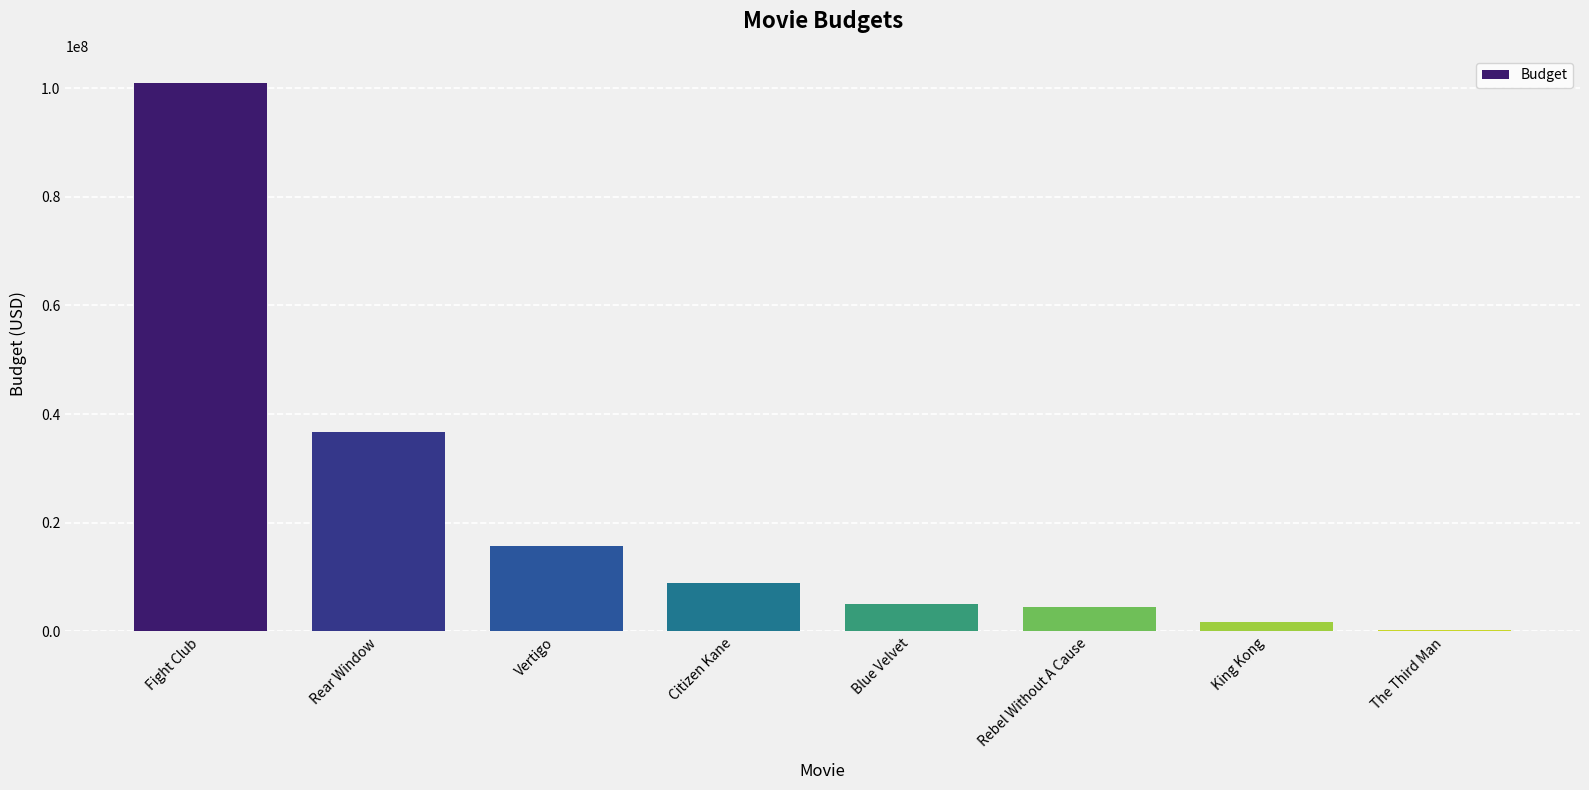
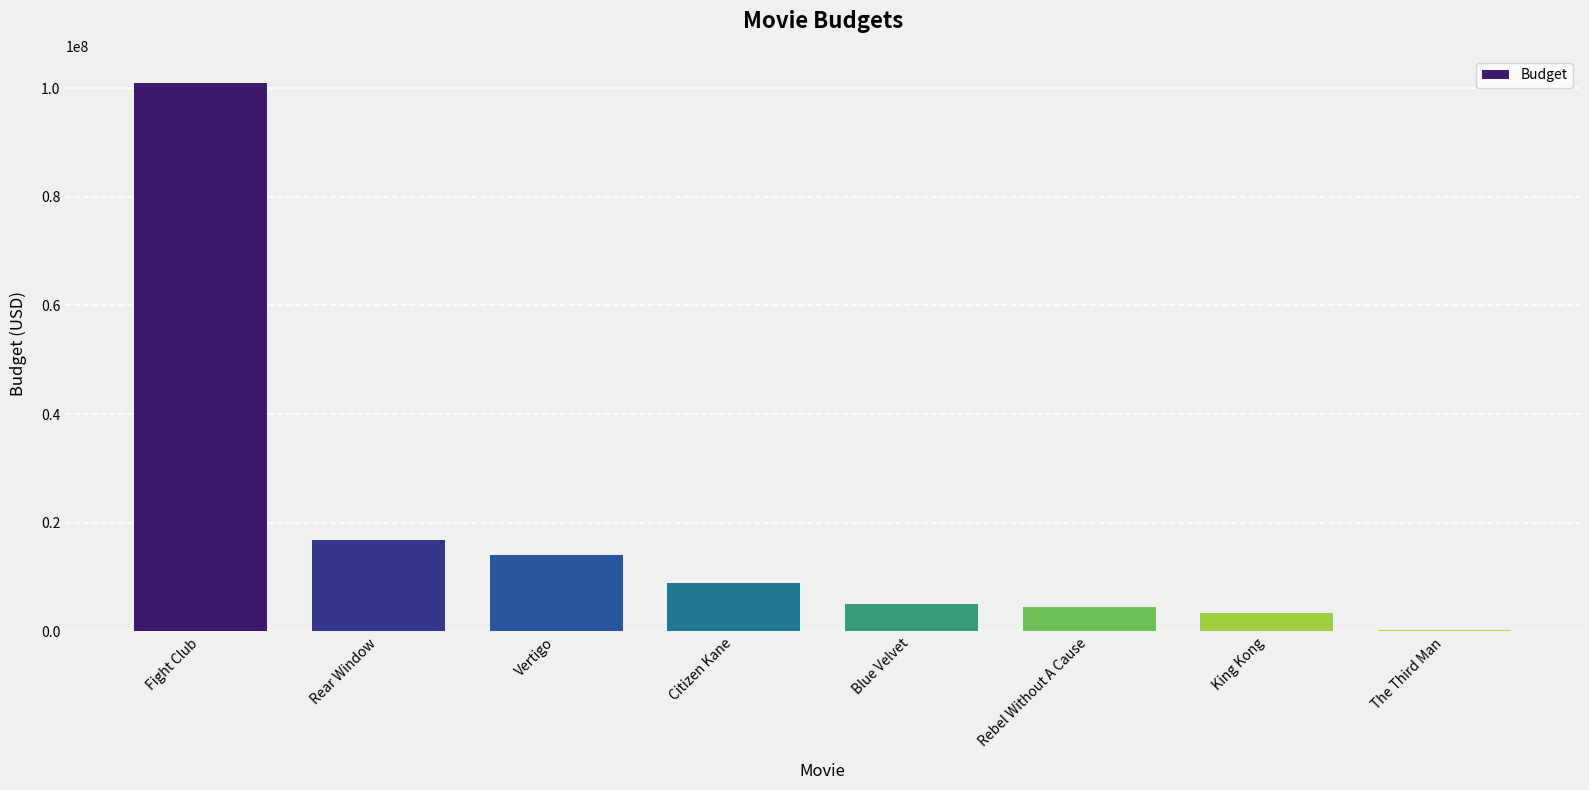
Rear Window: 37000000 -> 17000000
Vertigo: 16000000 -> 14000000
King Kong: 2000000 -> 3000000
